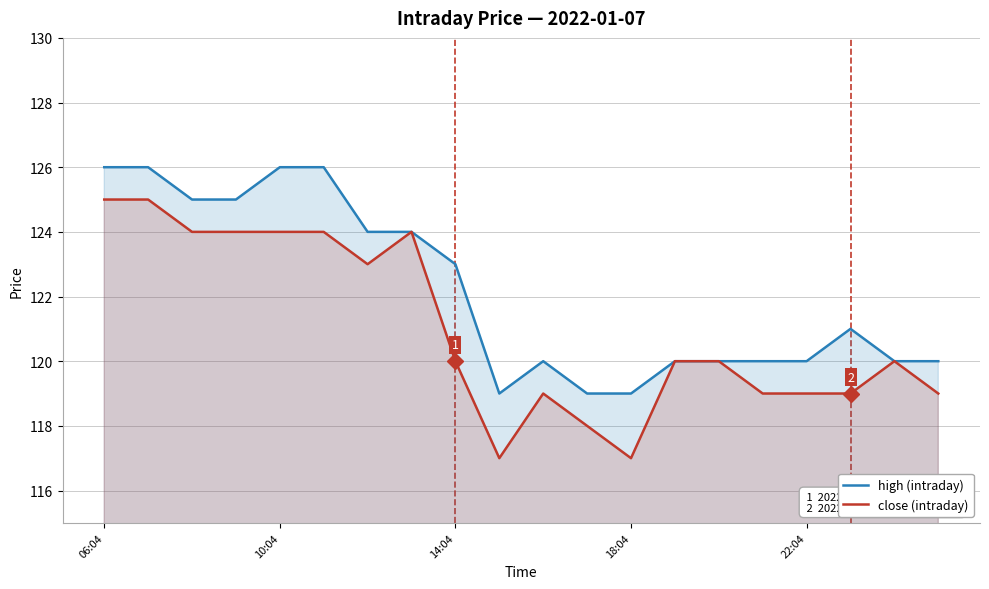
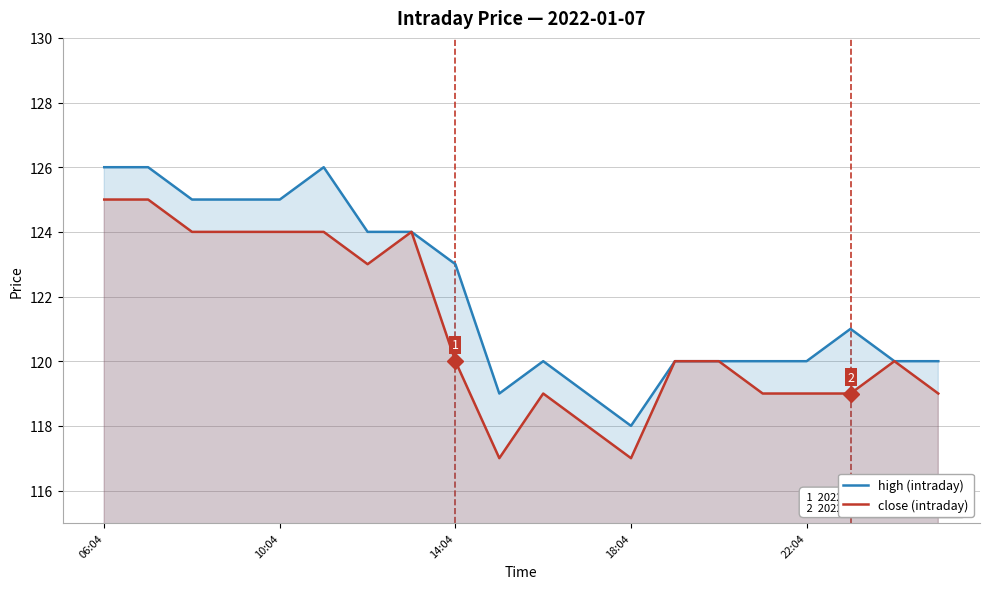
high (intraday), 10:04: 126 -> 125
high (intraday), 18:04: 119 -> 118
